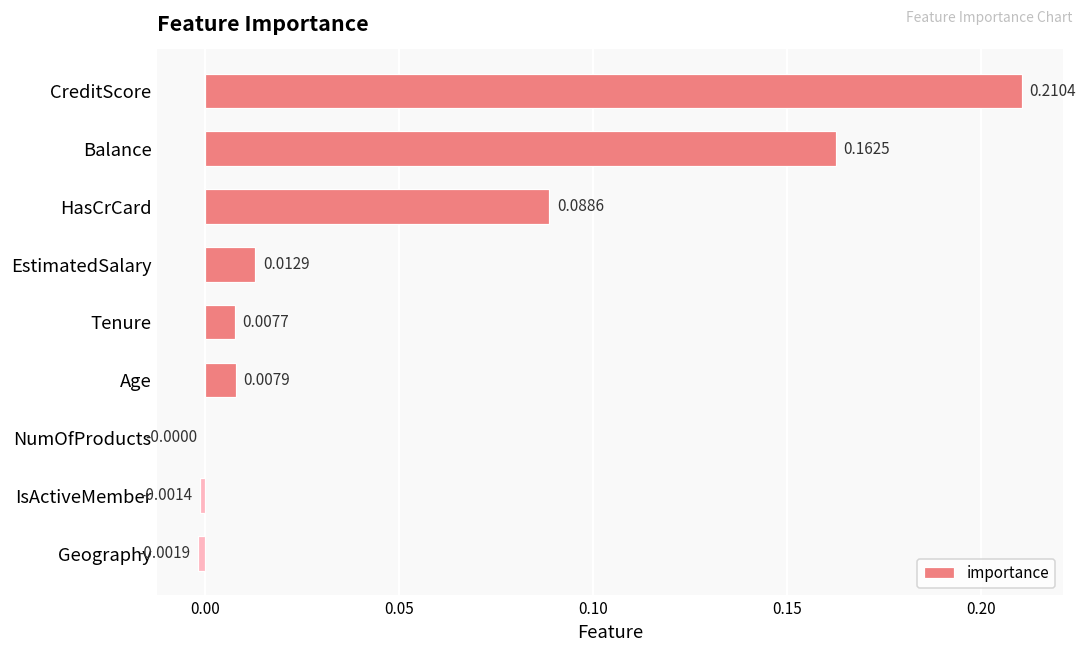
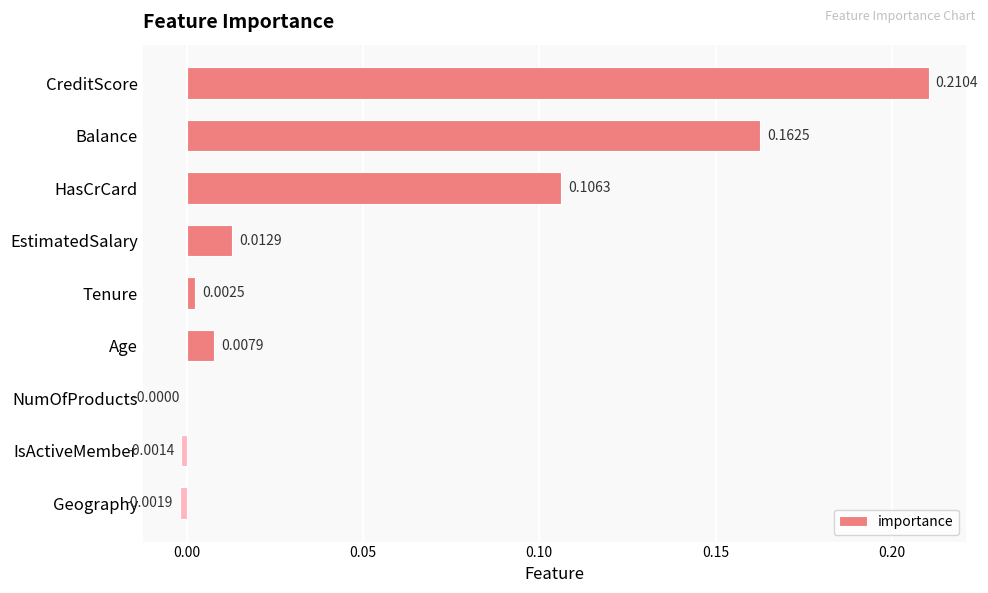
HasCrCard: 0.0886 -> 0.1063
Tenure: 0.0077 -> 0.0025
